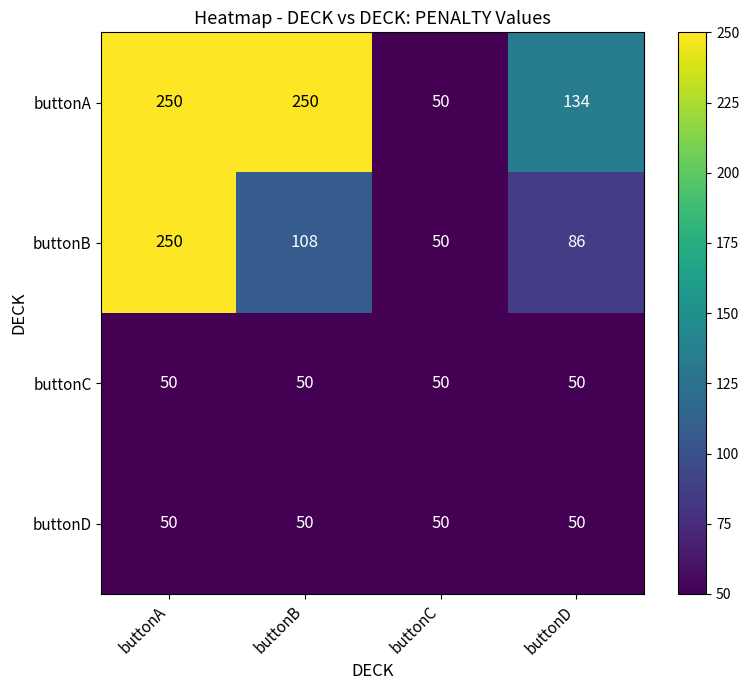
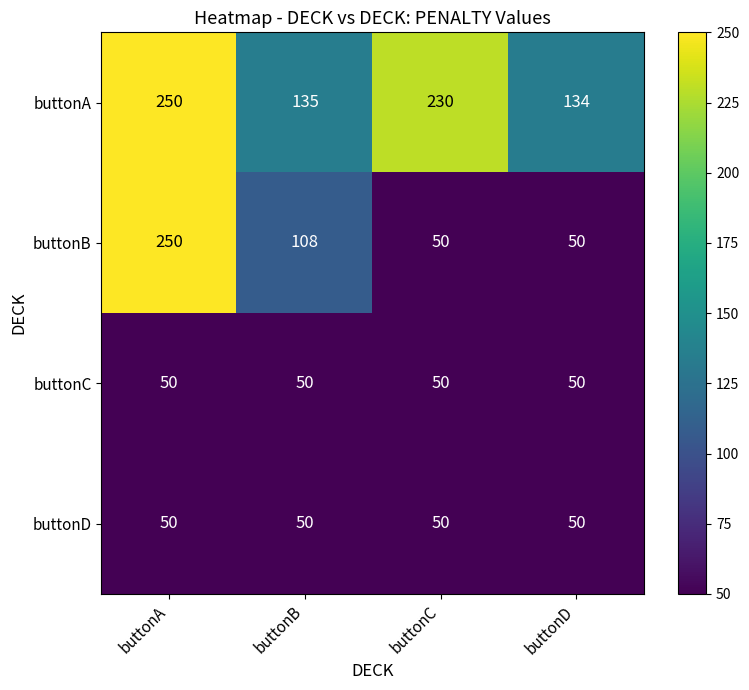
buttonA, buttonB: 250 -> 135
buttonA, buttonC: 50 -> 230
buttonB, buttonD: 86 -> 50
